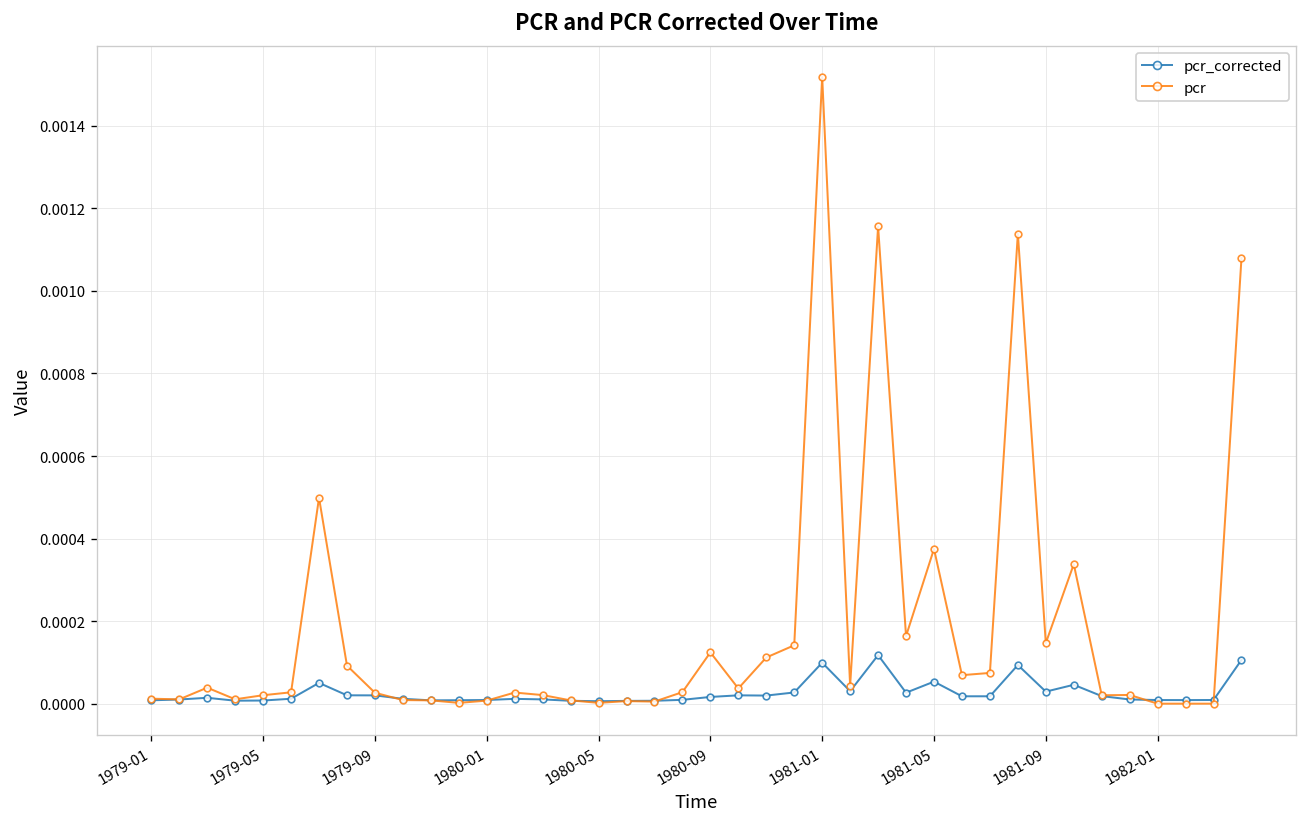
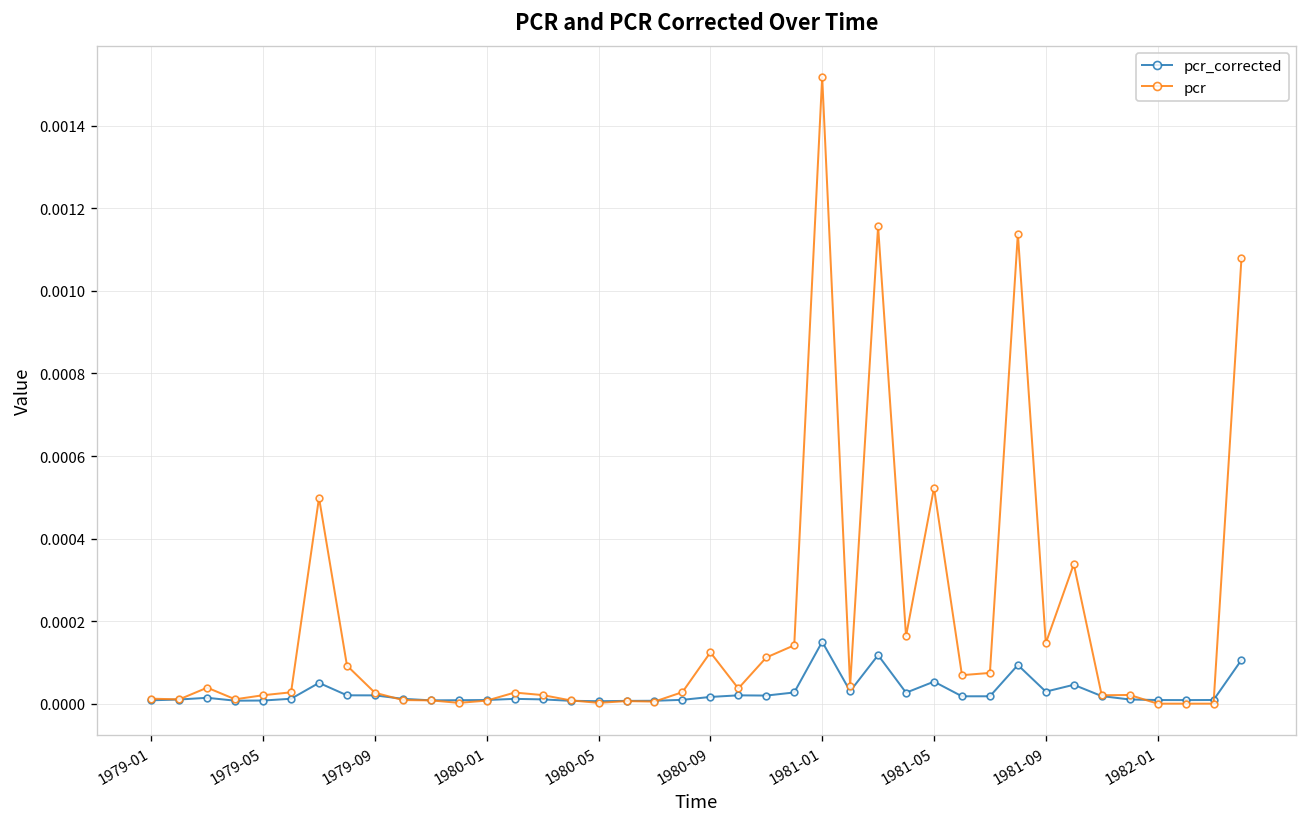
pcr_corrected, 1981-01: 0.00010 -> 0.00015
pcr, 1981-05: 0.00037 -> 0.00052
